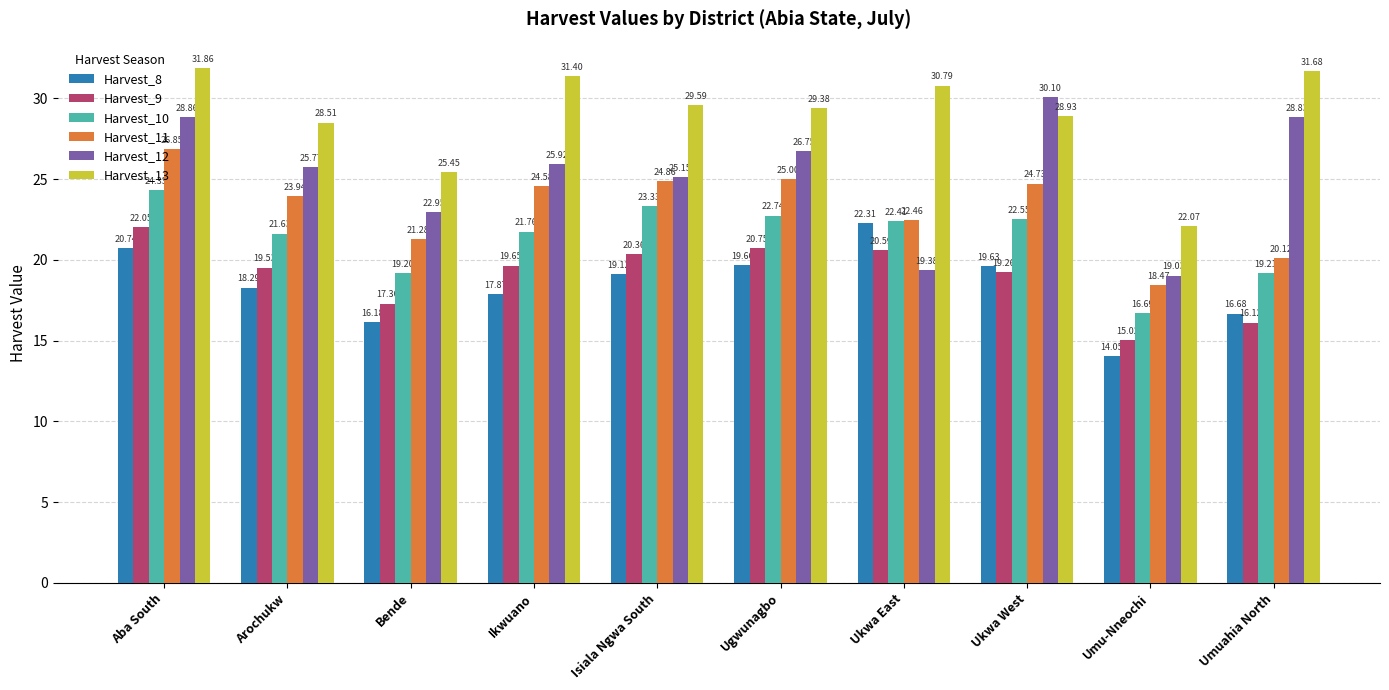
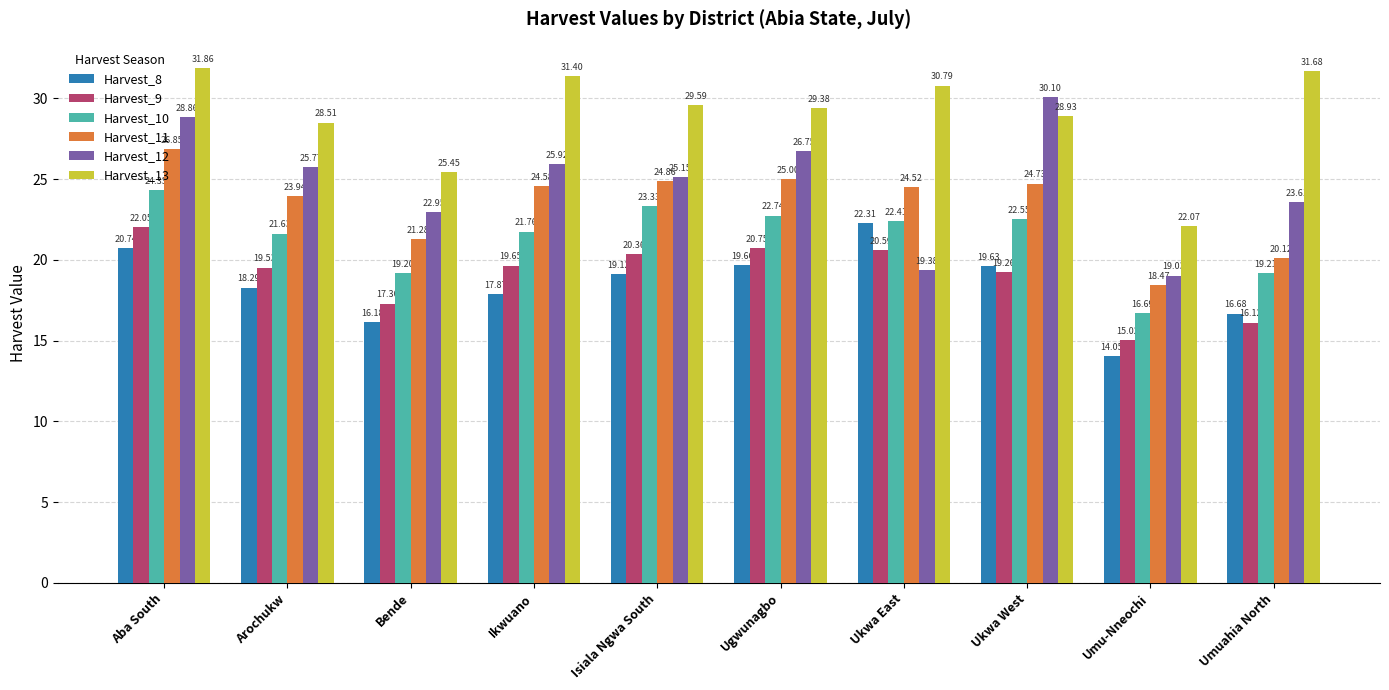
Harvest_11, Ukwa East: 22.46 -> 24.52
Harvest_12, Umuahia North: 28.83 -> 23.61
